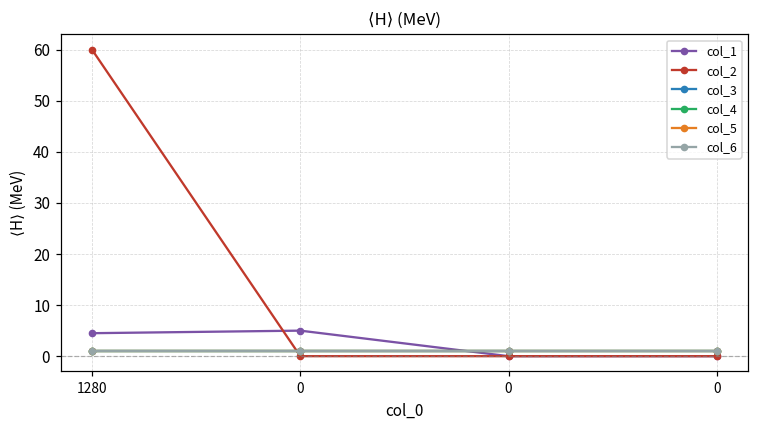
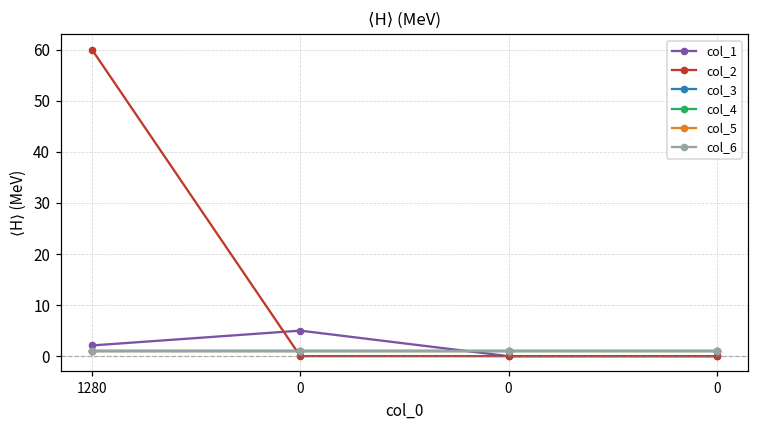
col_1, 1280: 5 -> 2
